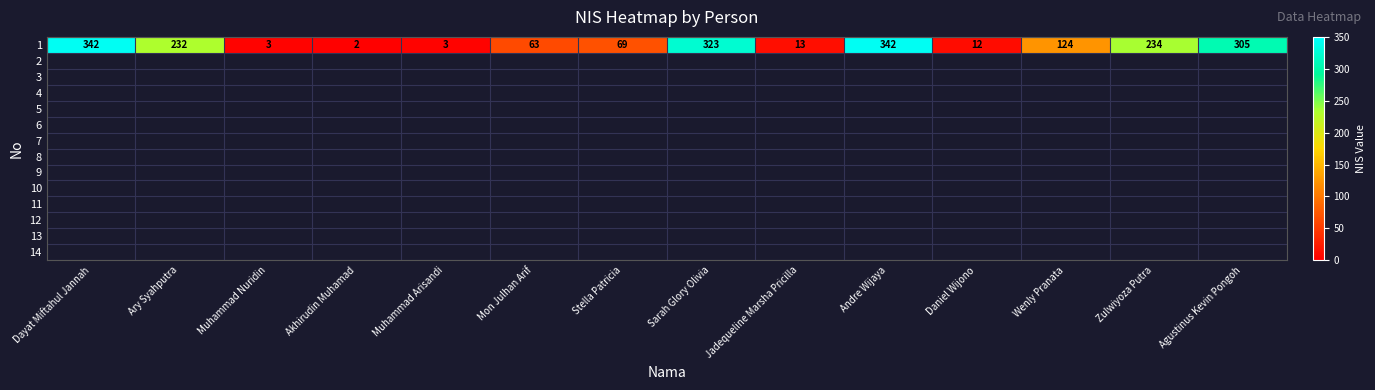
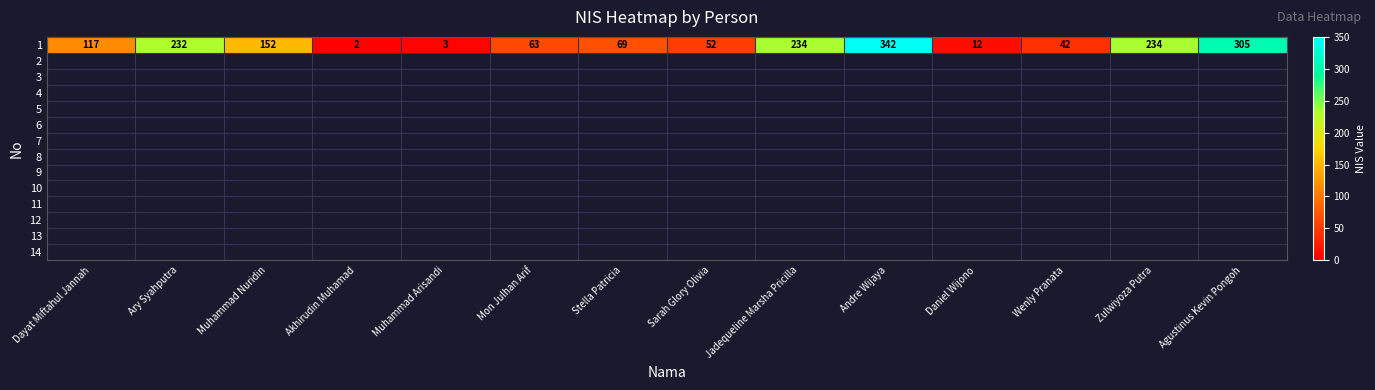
1, Dayat Miftahul Jannah: 342 -> 117
1, Muhammad Nuridin: 3 -> 152
1, Sarah Glory Olivia: 323 -> 52
1, Jadequeline Marsha Pricilla: 13 -> 234
1, Wenly Pranata: 124 -> 42
